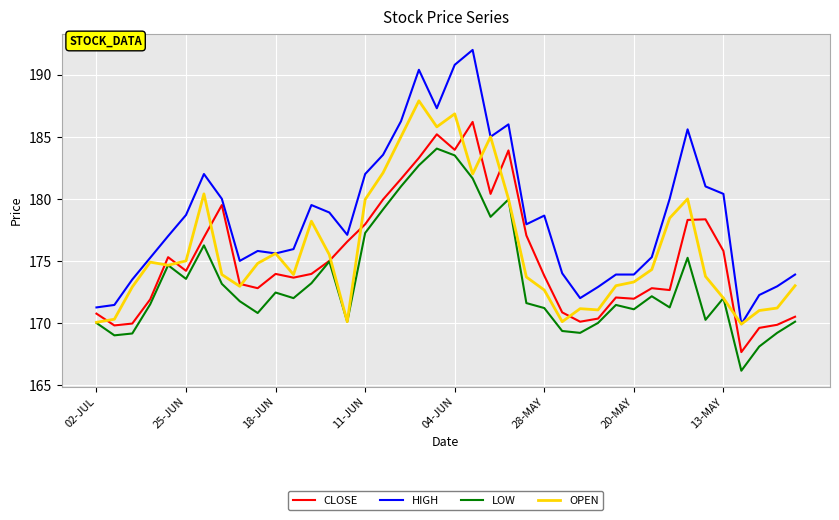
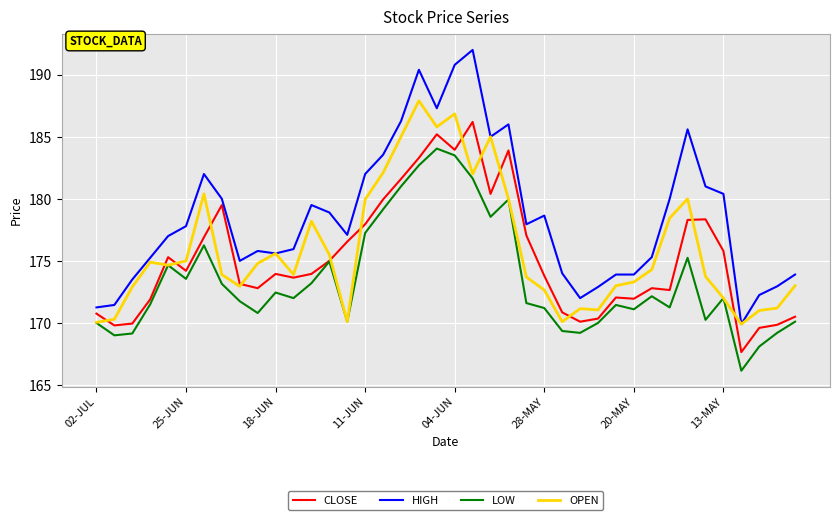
HIGH, 25-JUN: 178.7 -> 177.8
